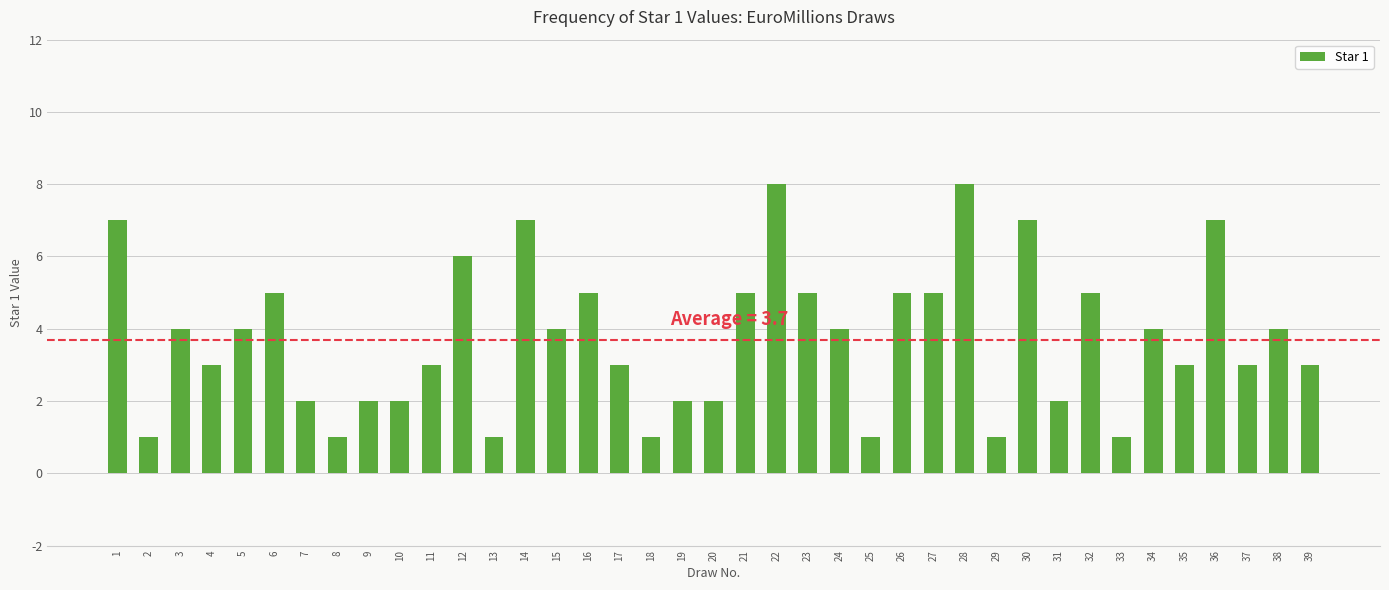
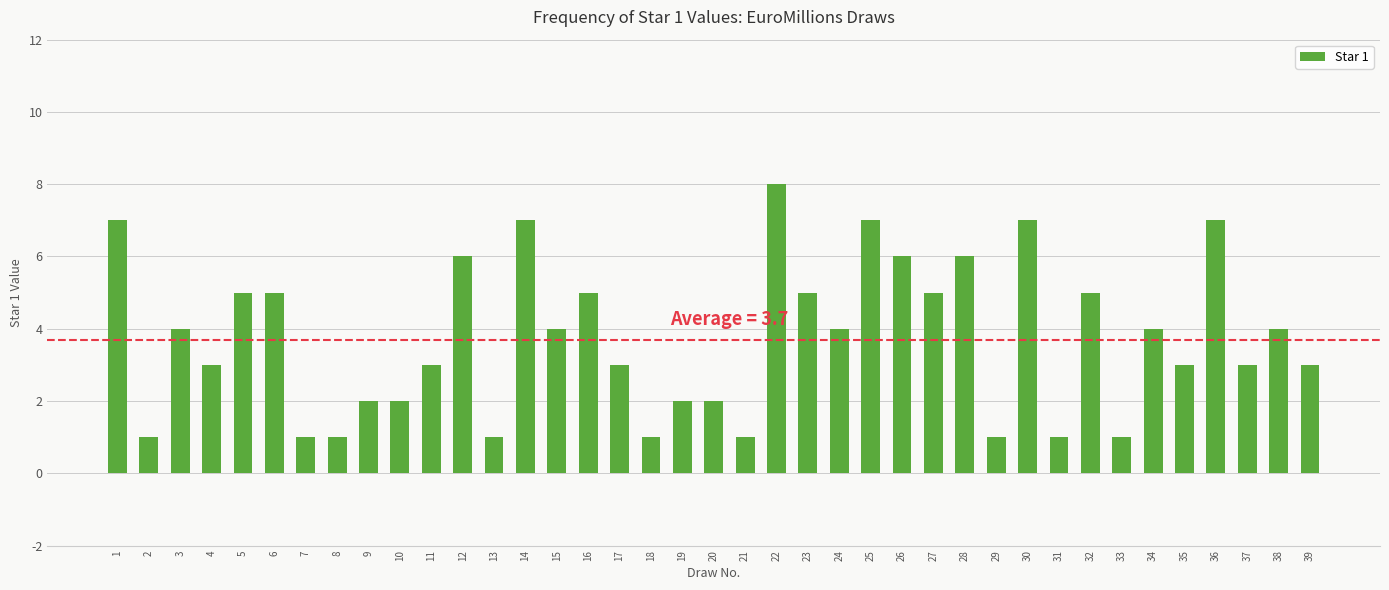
5: 4 -> 5
7: 2 -> 1
21: 5 -> 1
25: 1 -> 7
26: 5 -> 6
28: 8 -> 6
31: 2 -> 1
